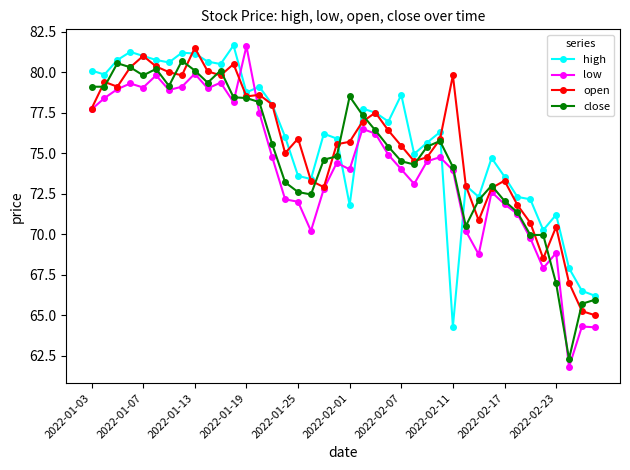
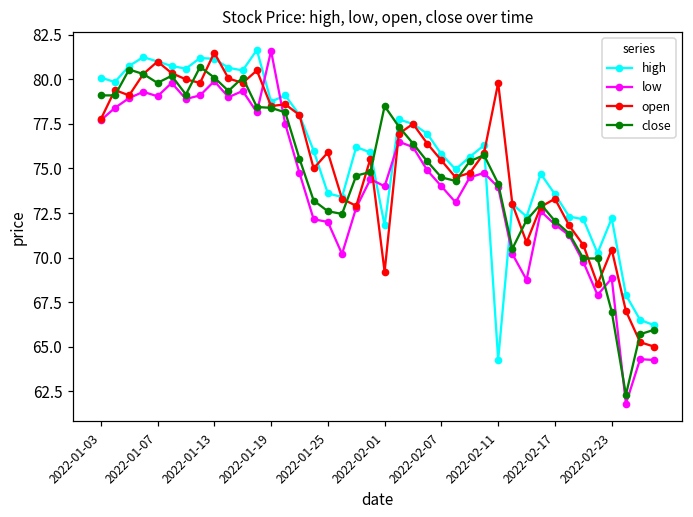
open, 2022-02-01: 75.7 -> 69.2
high, 2022-02-07: 78.6 -> 75.8
high, 2022-02-23: 71.2 -> 72.2
